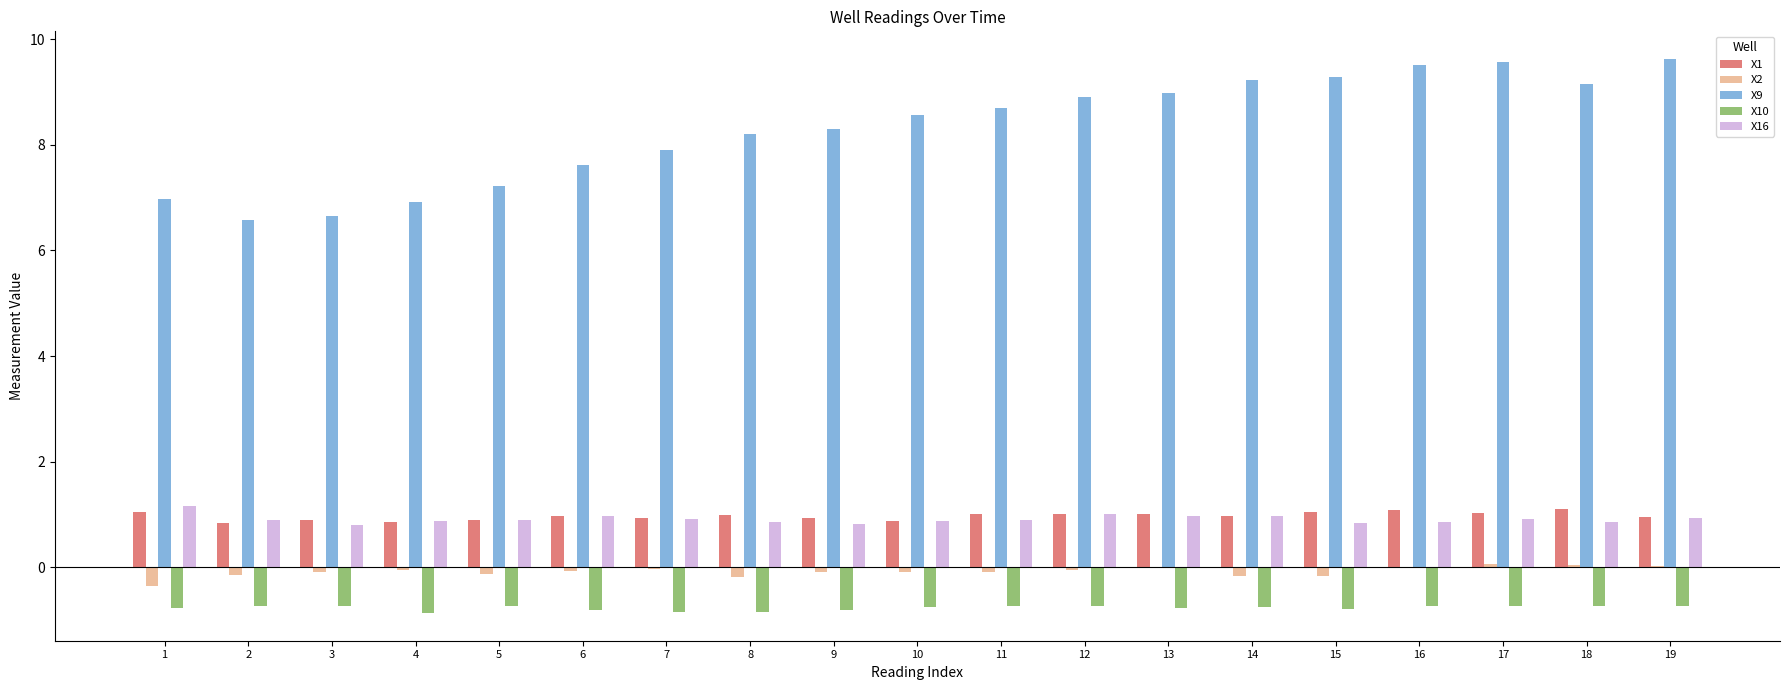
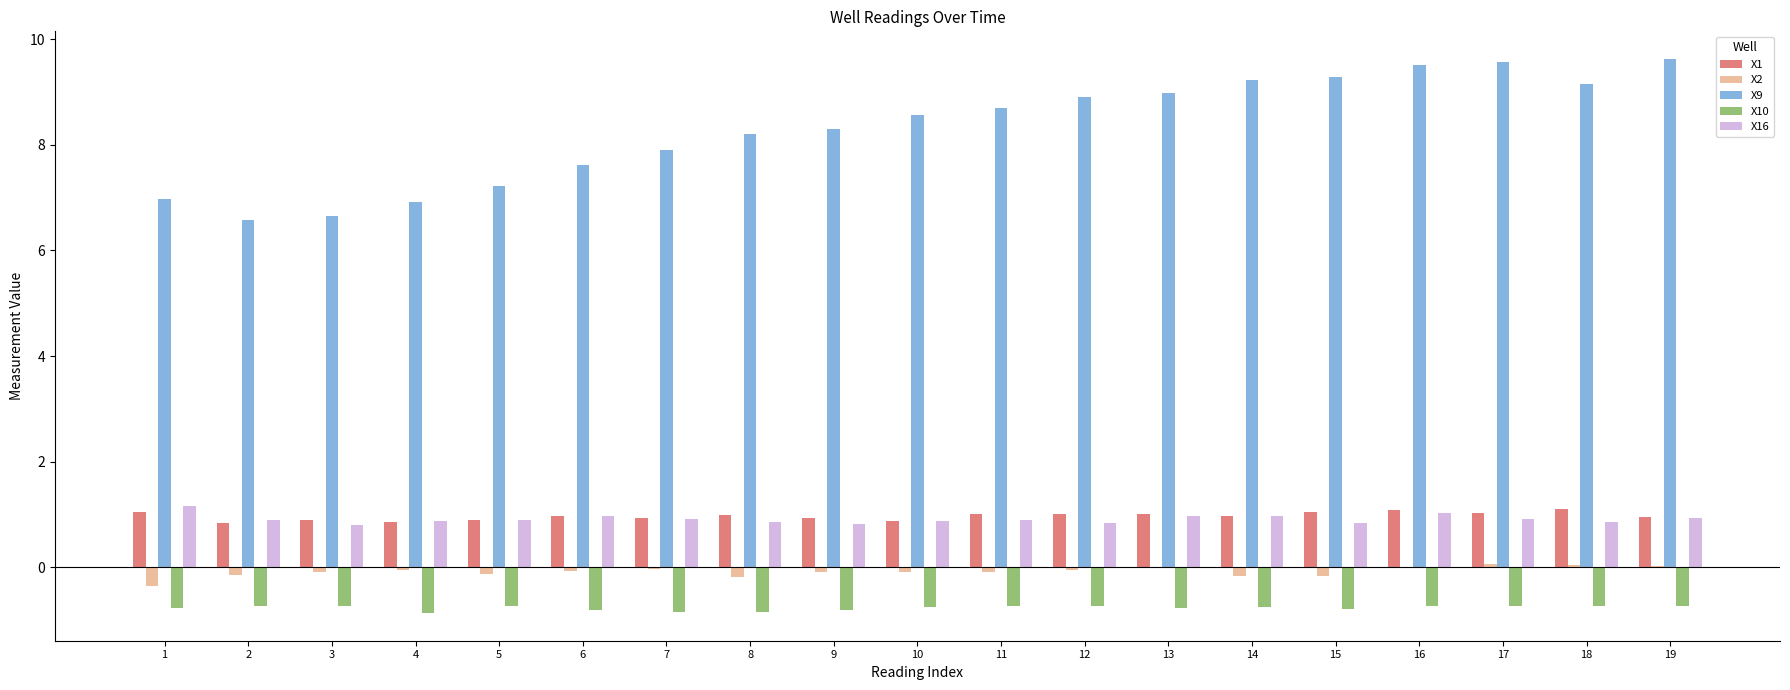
X16, 12: 1.0 -> 0.8
X16, 16: 0.8 -> 1.0
